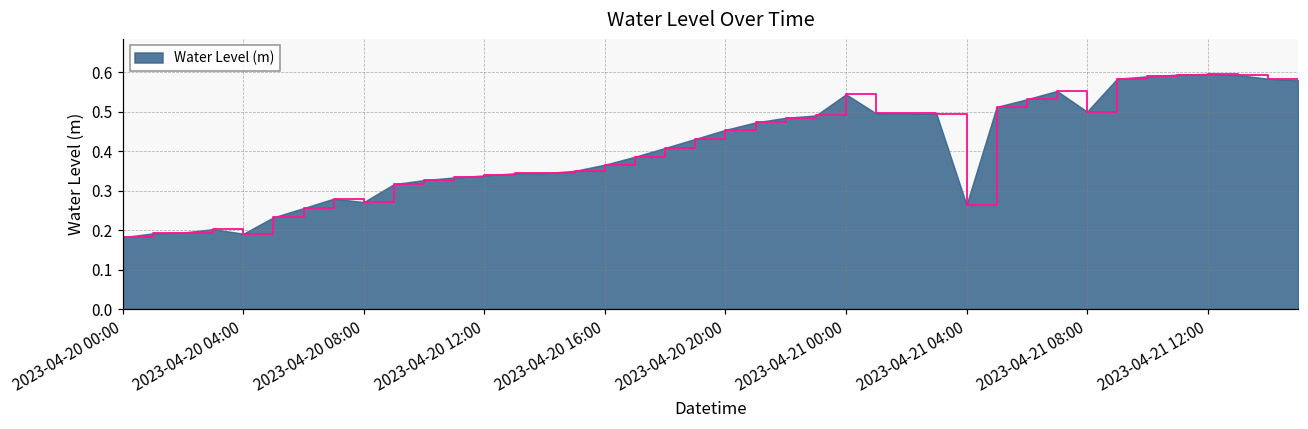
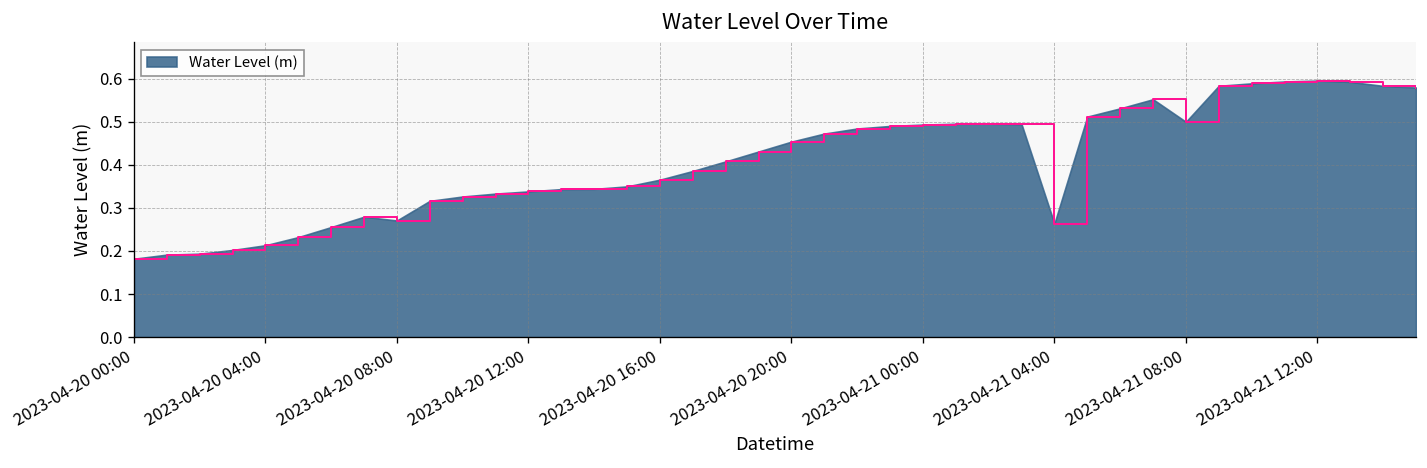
2023-04-20 04:00: 0.19 -> 0.21
2023-04-21 00:00: 0.54 -> 0.49
